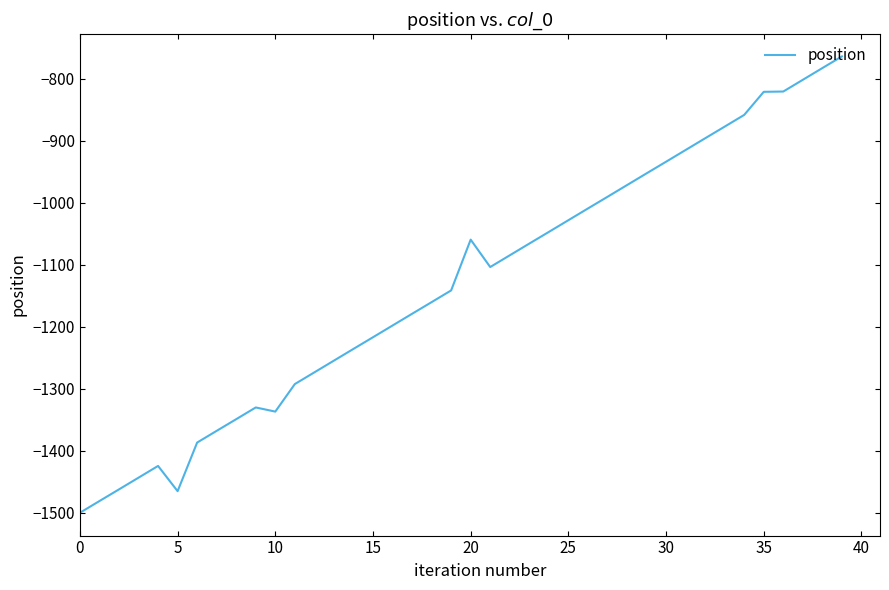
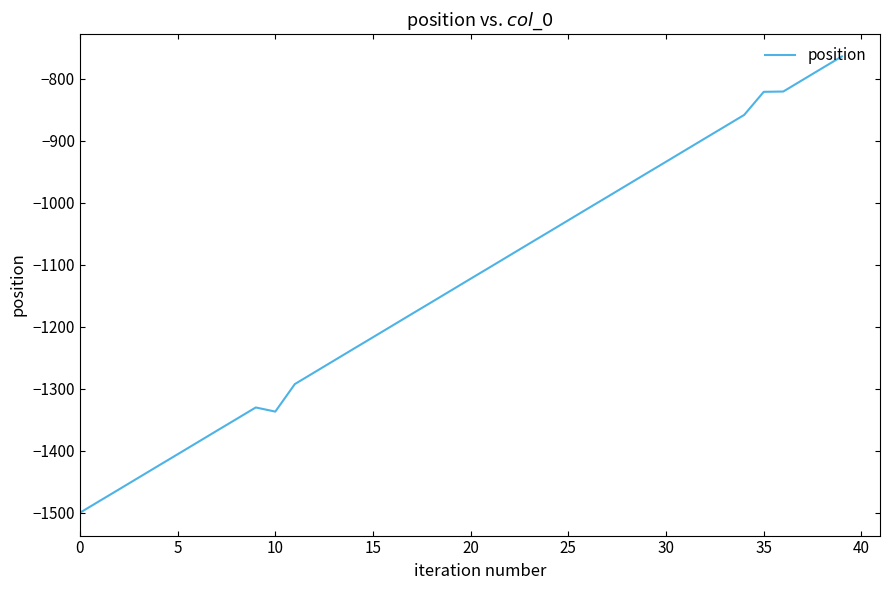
5: -1470 -> -1410
20: -1060 -> -1120
